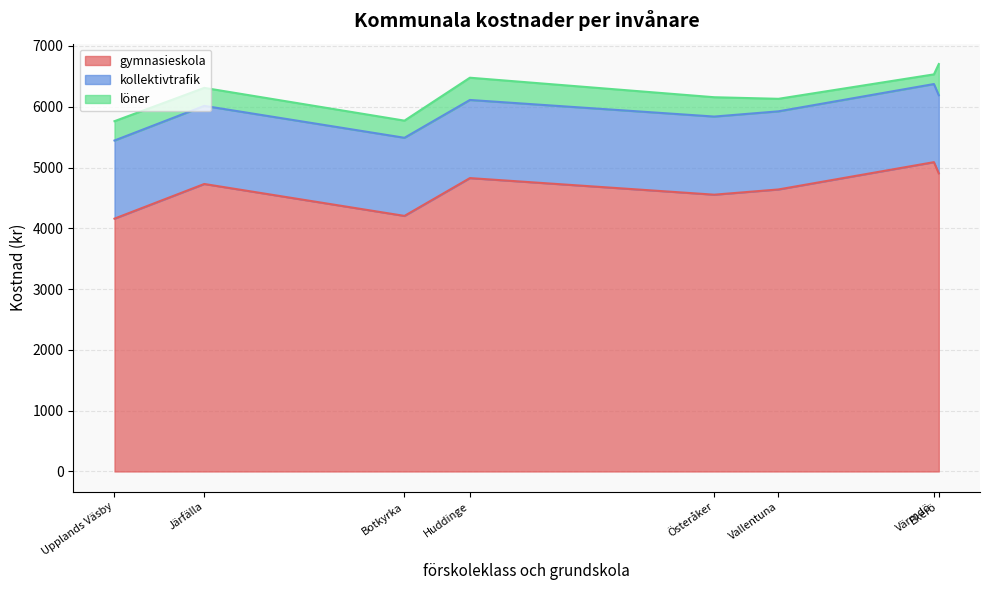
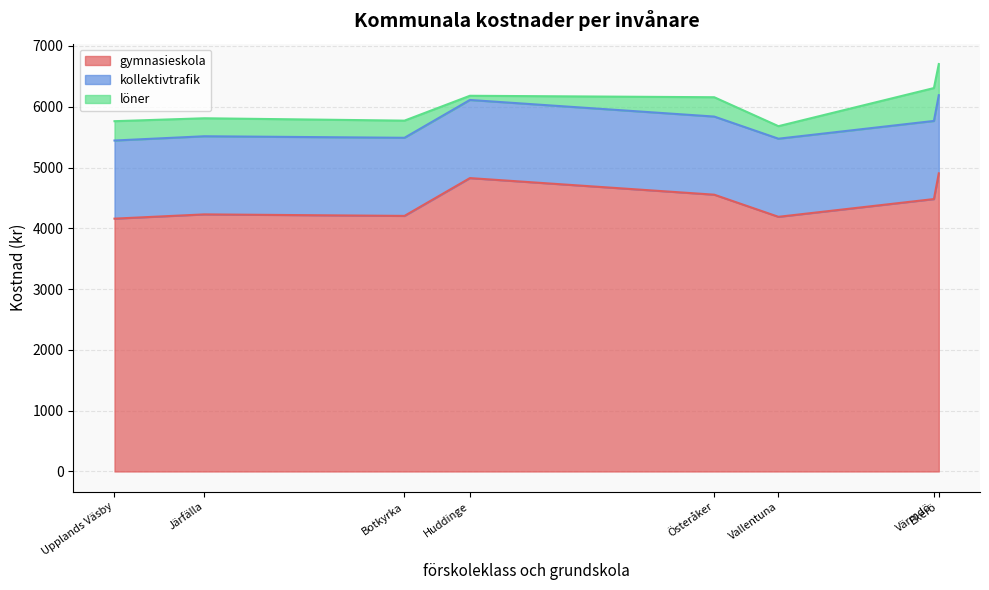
gymnasieskola, Järfälla: 4700 -> 4200
löner, Huddinge: 400 -> 100
gymnasieskola, Vallentuna: 4600 -> 4200
gymnasieskola, Värmdö: 5100 -> 4500
löner, Värmdö: 200 -> 500
